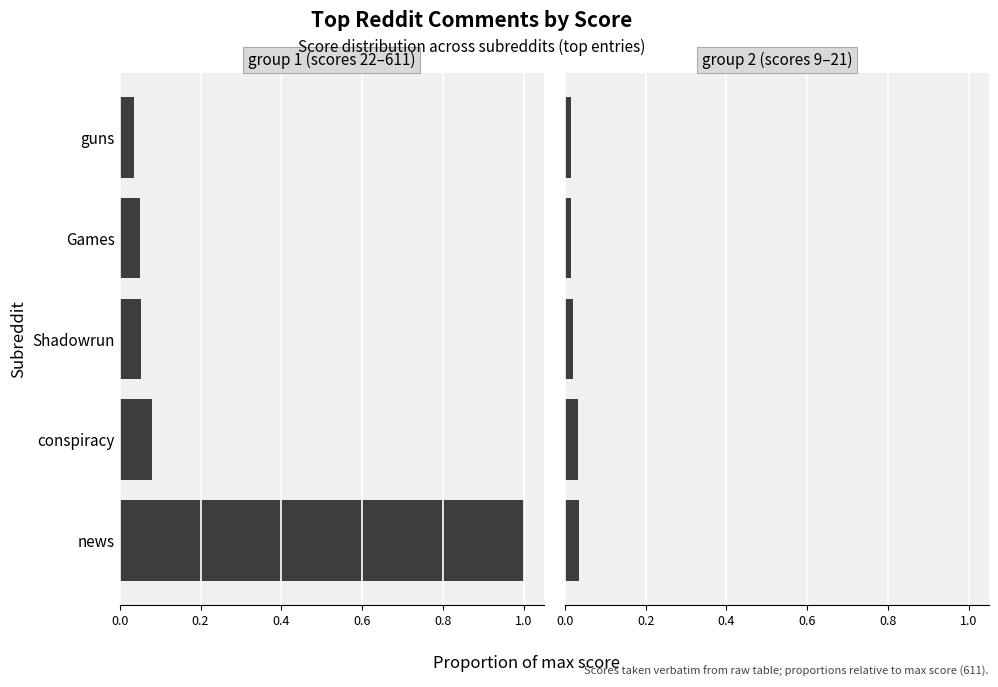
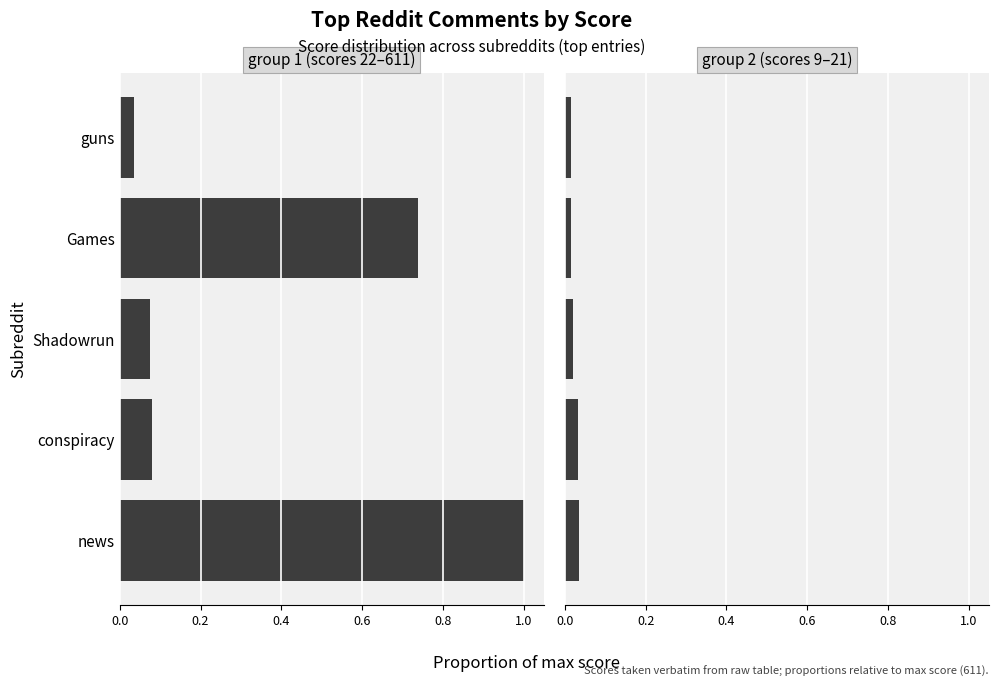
group 1 (scores 22–611), Games: 0.05 -> 0.74
group 1 (scores 22–611), Shadowrun: 0.05 -> 0.07
